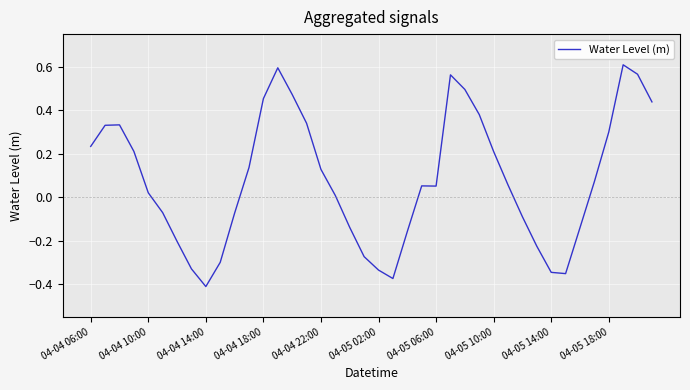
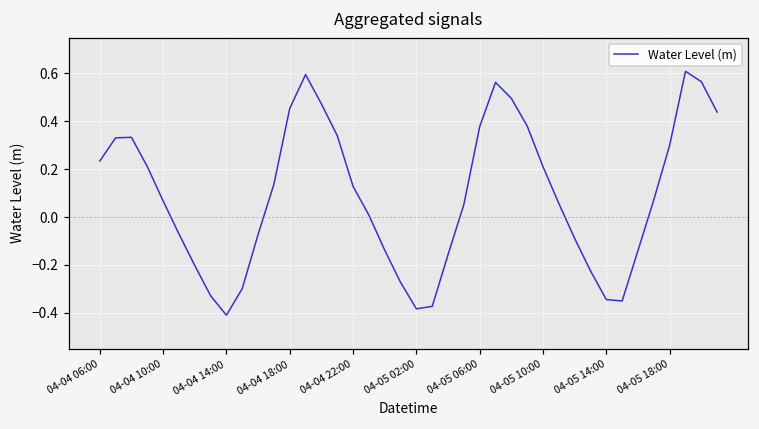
04-04 10:00: 0.02 -> 0.07
04-05 02:00: -0.33 -> -0.38
04-05 06:00: 0.05 -> 0.38
